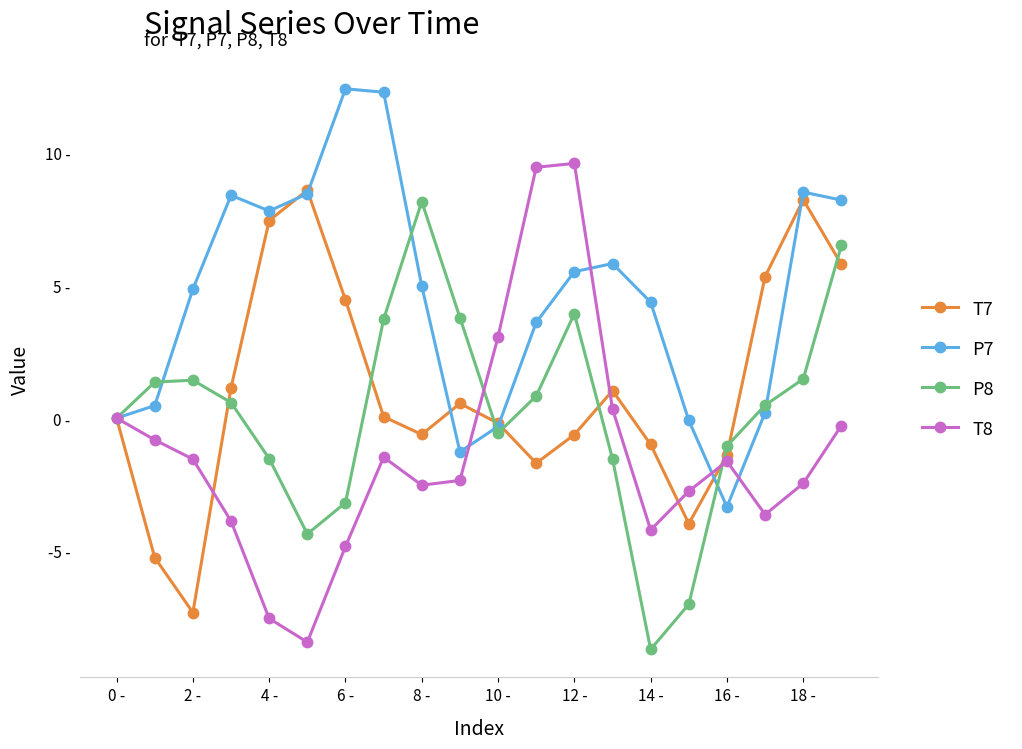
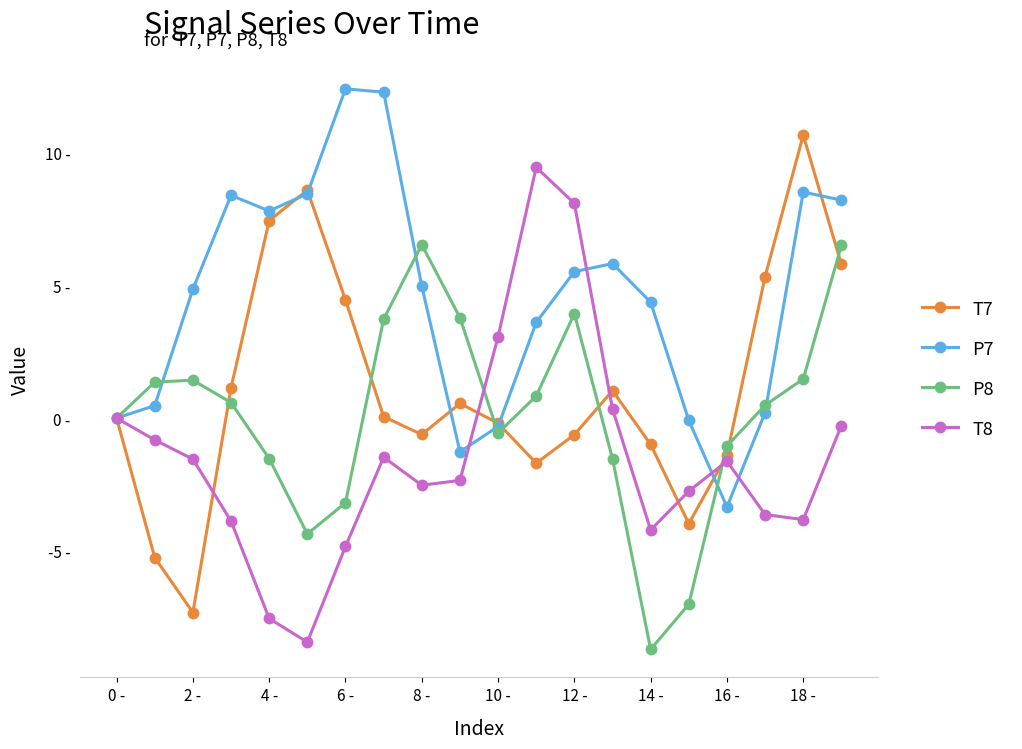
P8, 8 -: 8.2 - -> 6.5 -
T8, 12 -: 9.6 - -> 8.1 -
T7, 18 -: 8.2 - -> 10.7 -
T8, 18 -: -2.5 - -> -3.8 -
